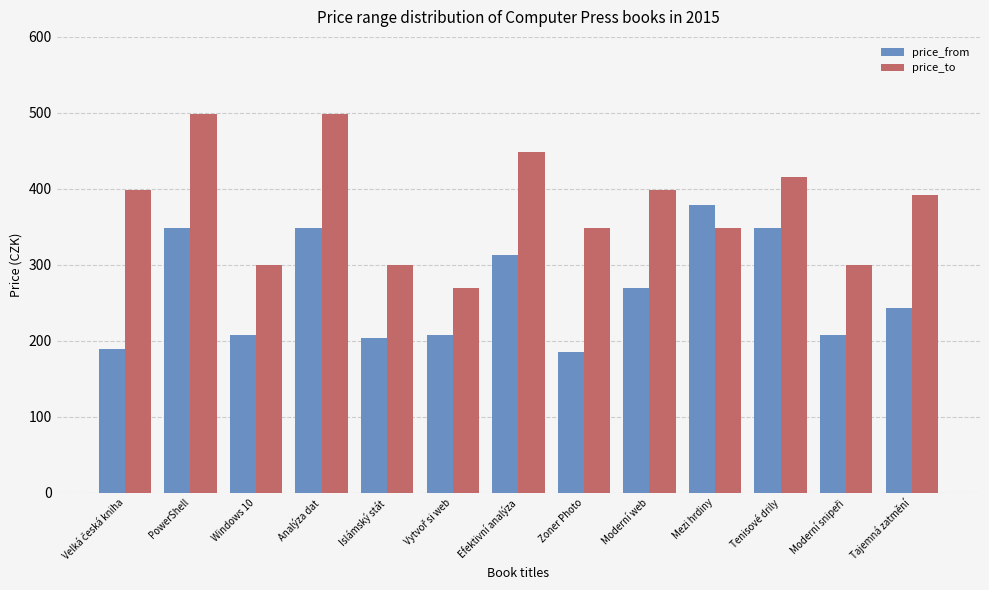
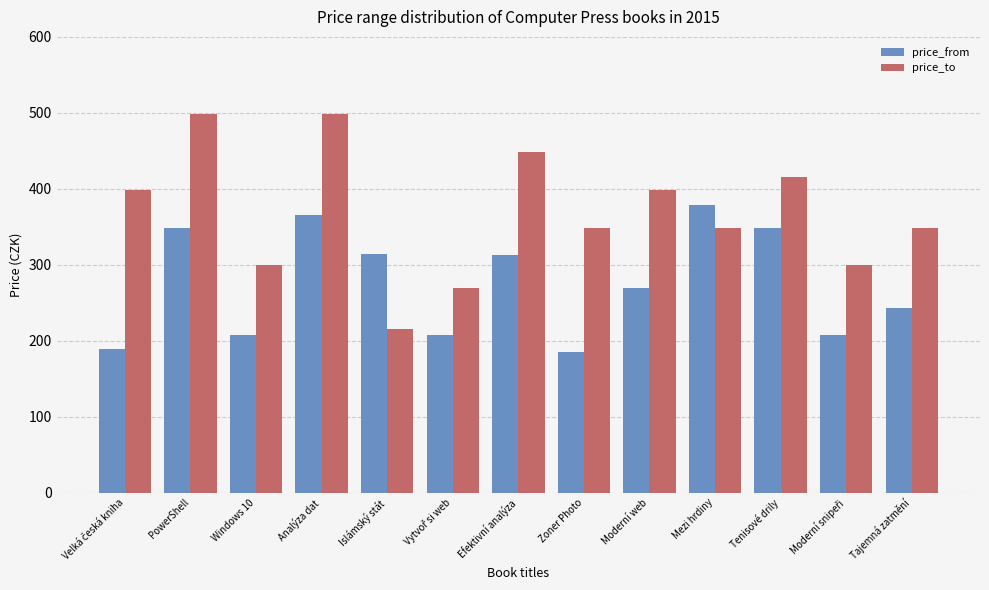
price_from, Analýza dat: 350 -> 370
price_from, Islámský stát: 200 -> 310
price_to, Islámský stát: 300 -> 220
price_to, Tajemná zatmění: 390 -> 350
